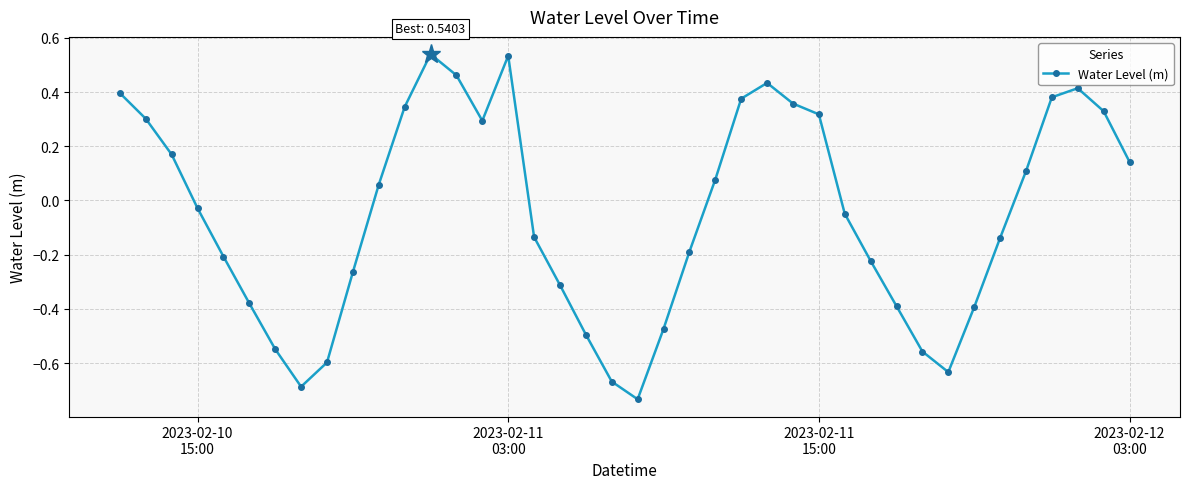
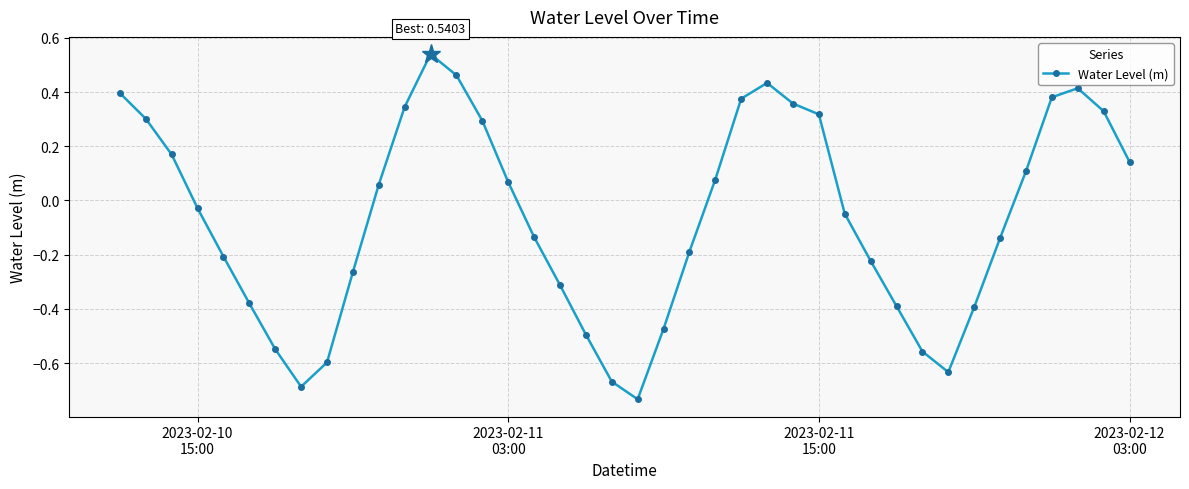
Water Level (m), 2023-02-11 03:00: 0.53 -> 0.07
